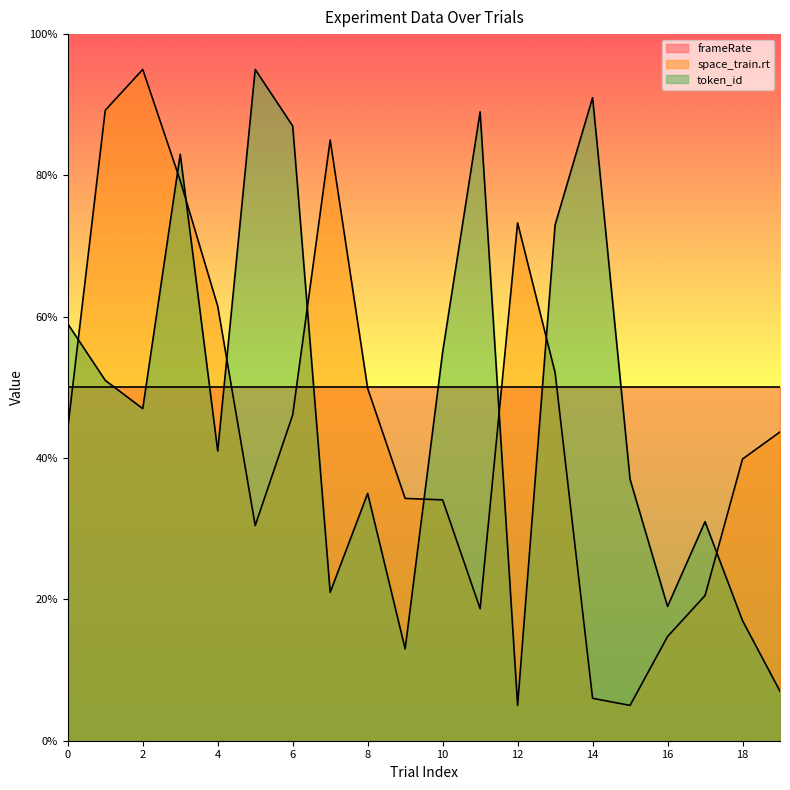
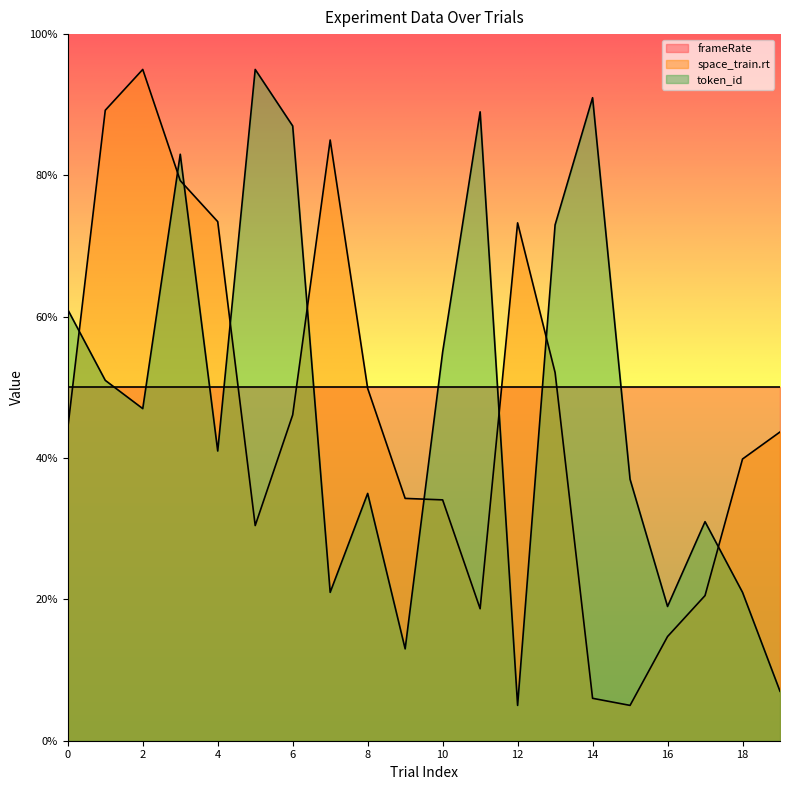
token_id, 0: 59% -> 61%
space_train.rt, 4: 61% -> 73%
token_id, 18: 17% -> 21%
